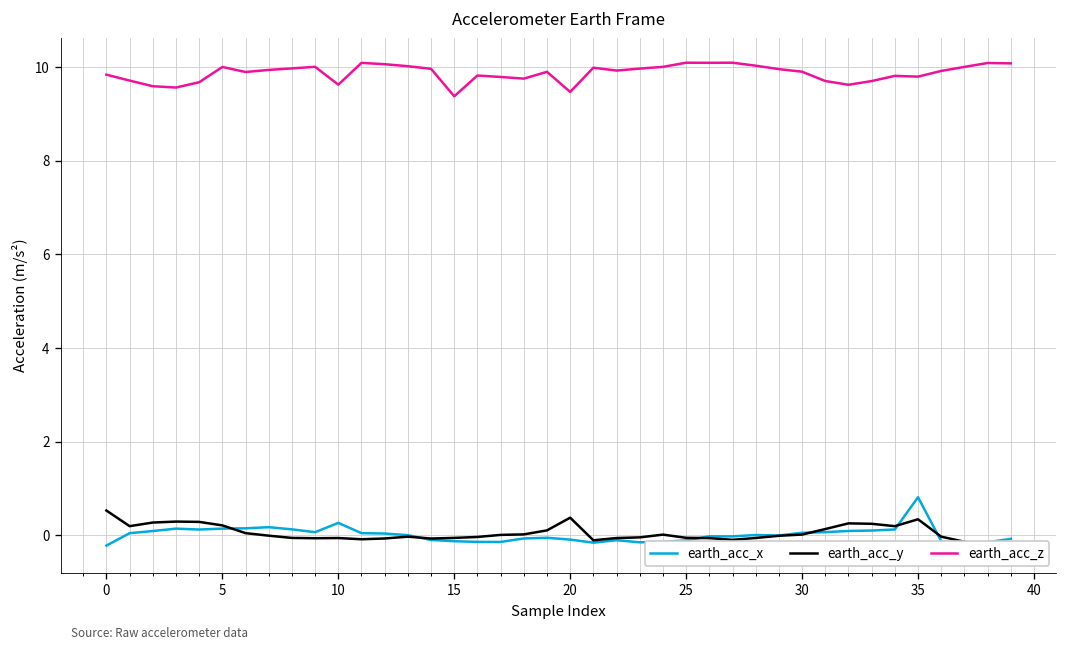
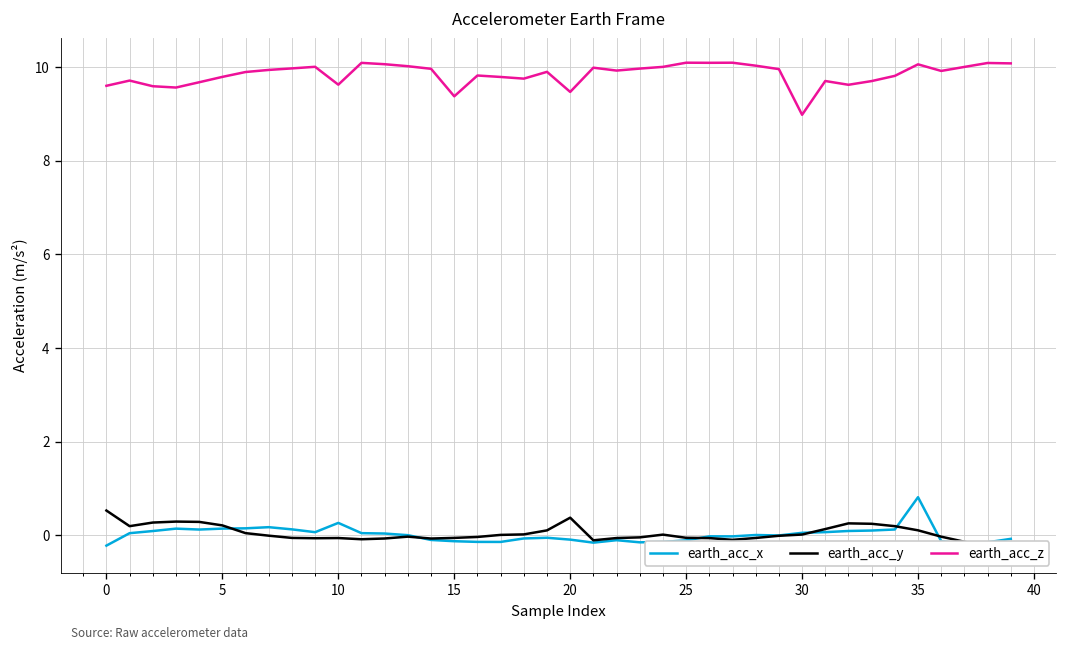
earth_acc_z, 0: 9.8 -> 9.6
earth_acc_z, 5: 10.0 -> 9.8
earth_acc_z, 30: 9.9 -> 9.0
earth_acc_y, 35: 0.3 -> 0.1
earth_acc_z, 35: 9.8 -> 10.1
